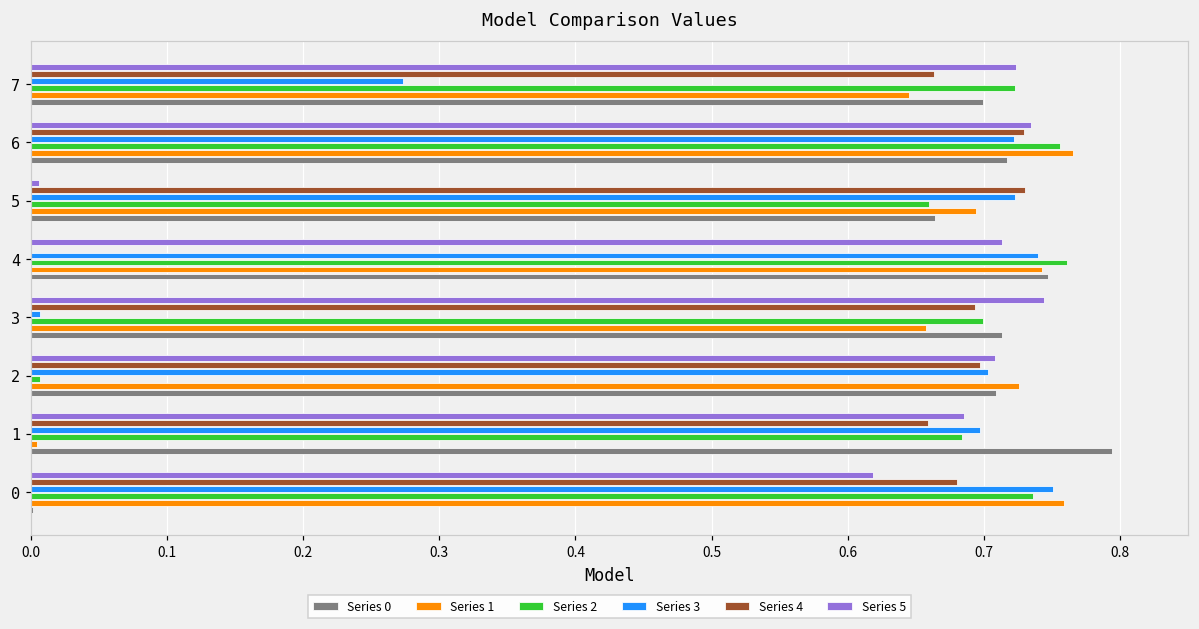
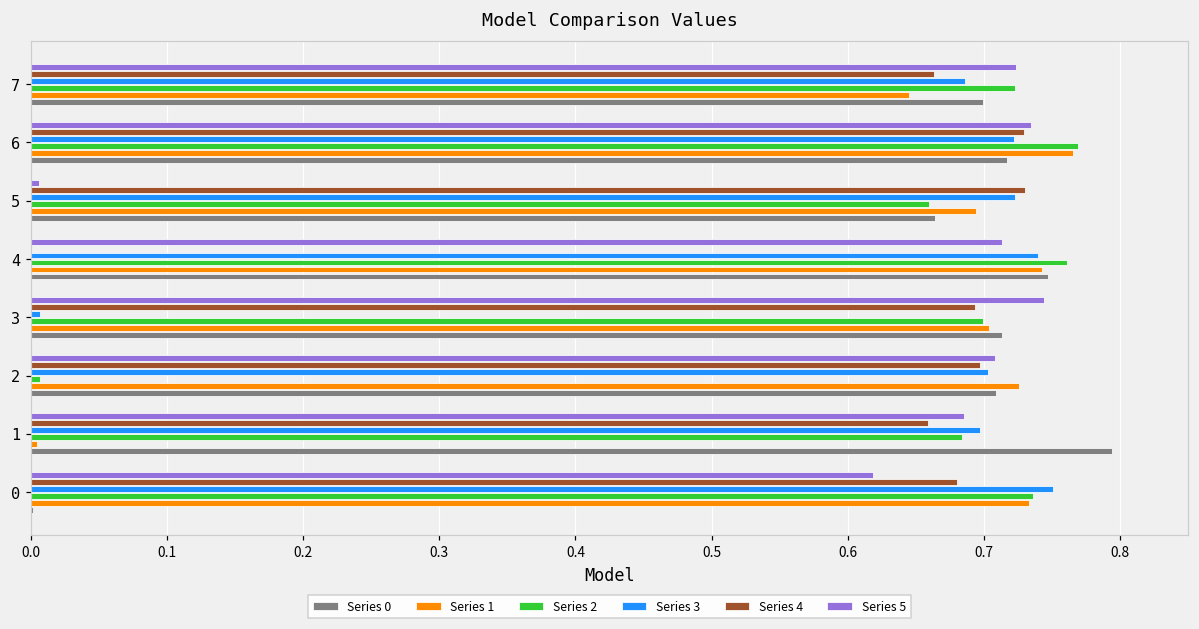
Series 3, 7: 0.274 -> 0.687
Series 2, 6: 0.756 -> 0.769
Series 1, 3: 0.658 -> 0.704
Series 1, 0: 0.759 -> 0.734
